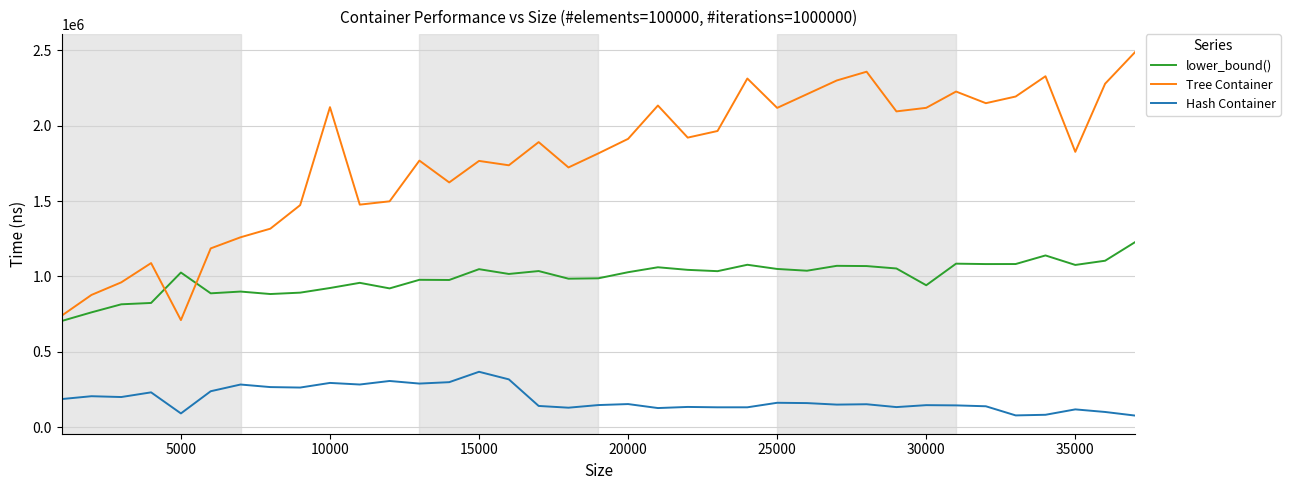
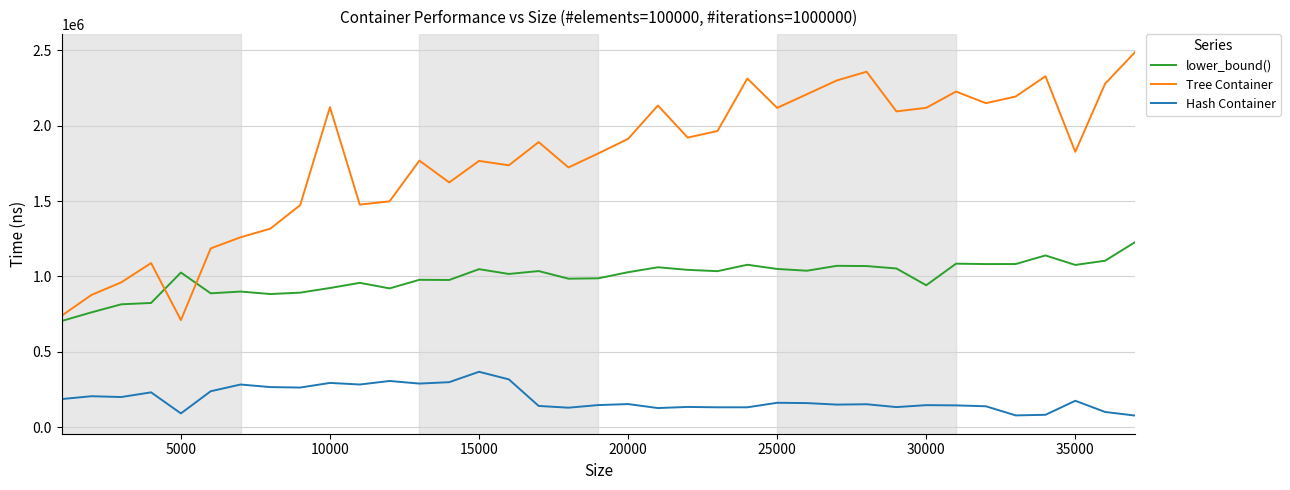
Hash Container, 35000: 120000 -> 180000
